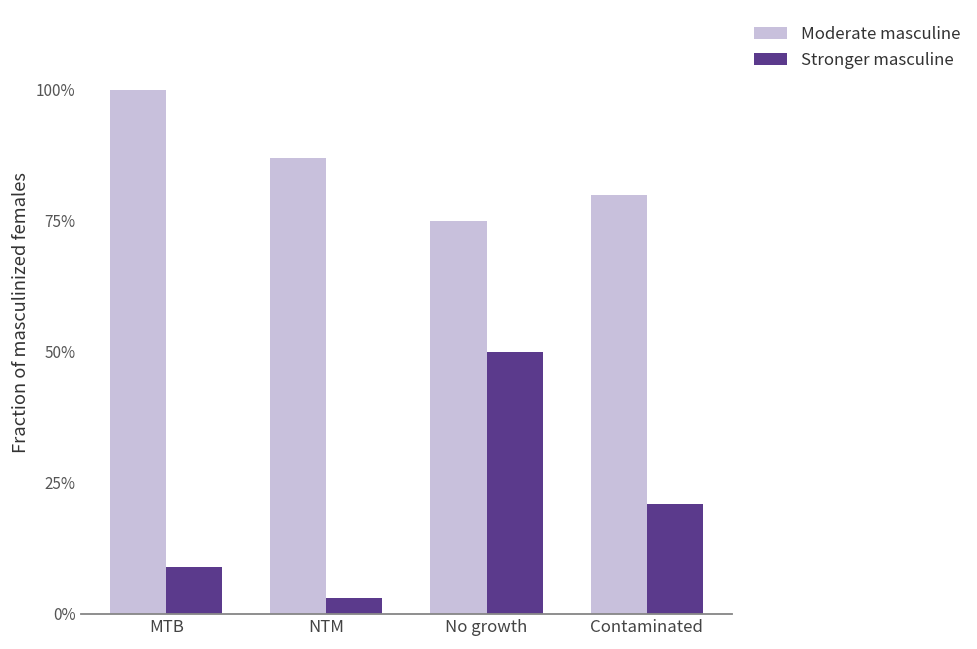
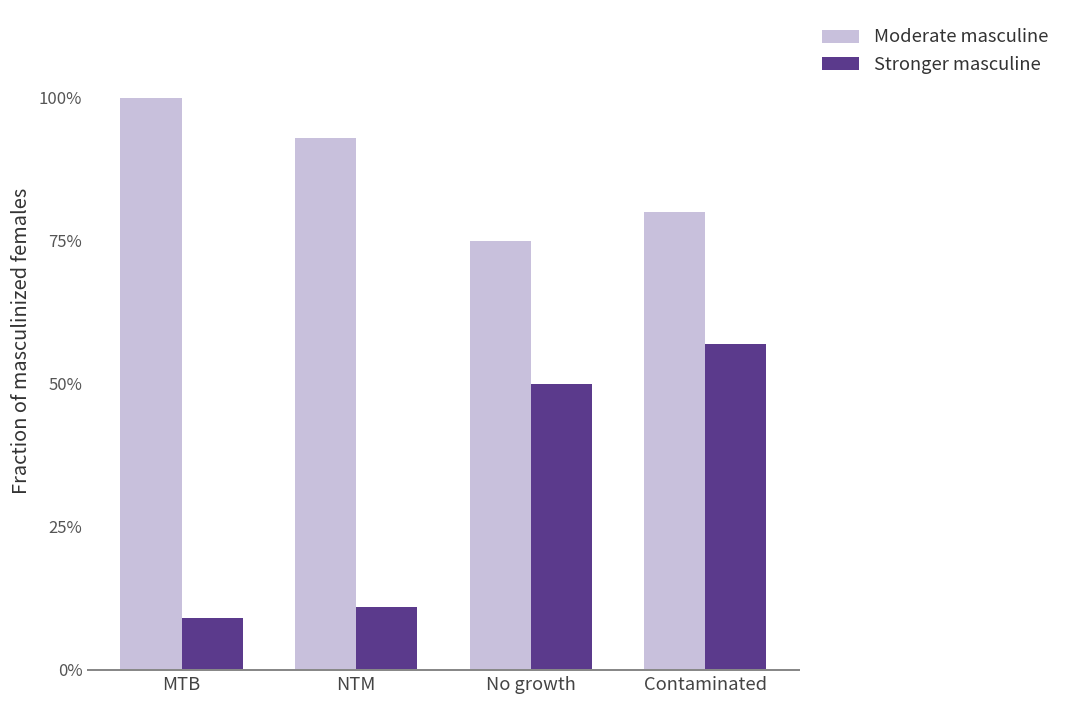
Moderate masculine, NTM: 87% -> 93%
Stronger masculine, NTM: 3% -> 11%
Stronger masculine, Contaminated: 21% -> 57%
